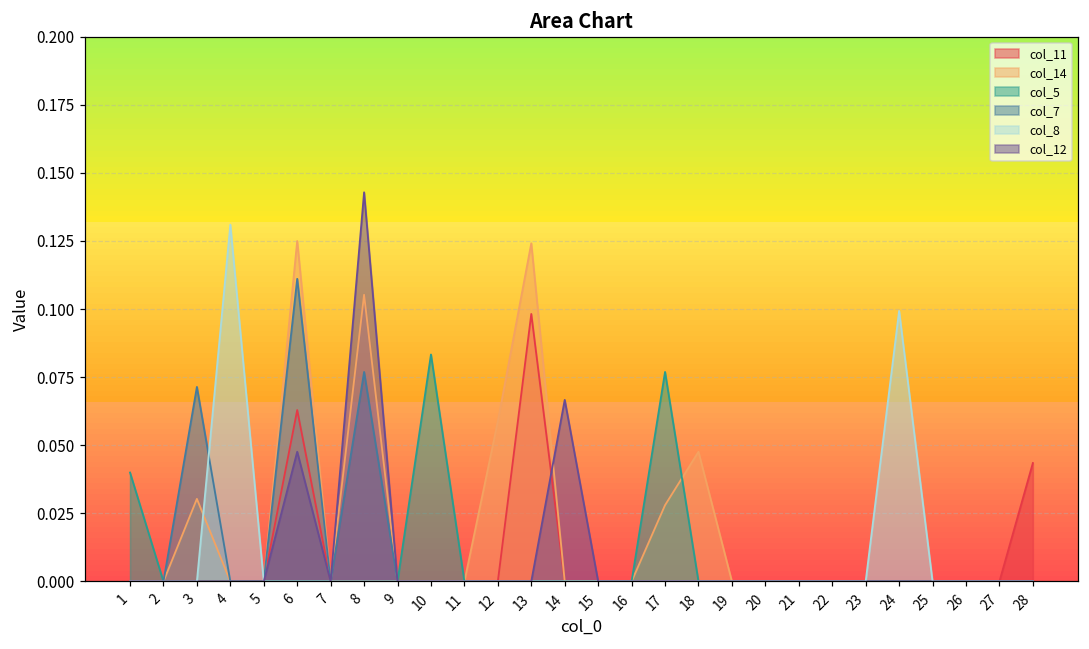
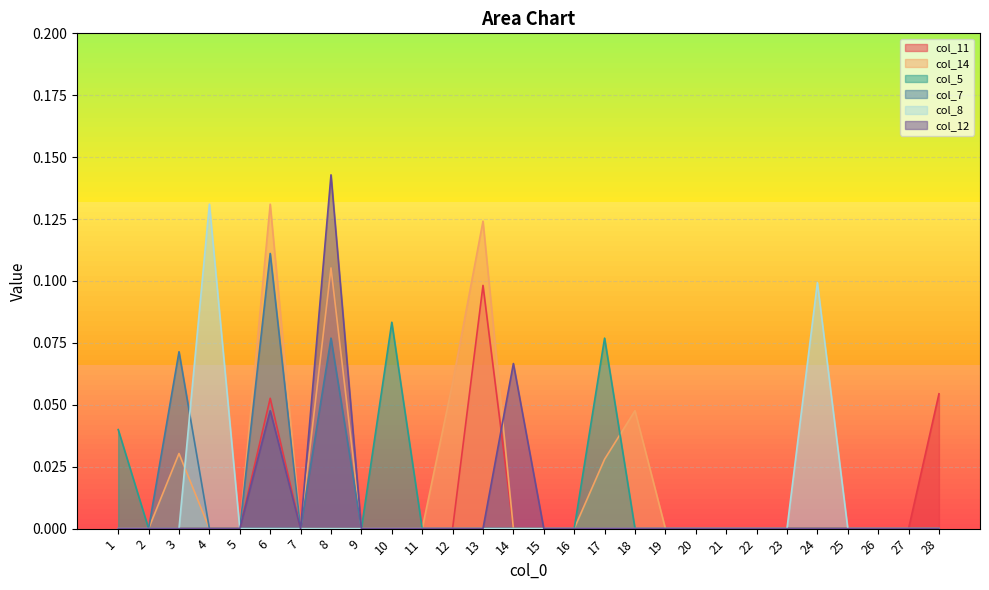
col_11, 6: 0.063 -> 0.053
col_14, 6: 0.125 -> 0.131
col_11, 28: 0.043 -> 0.054
